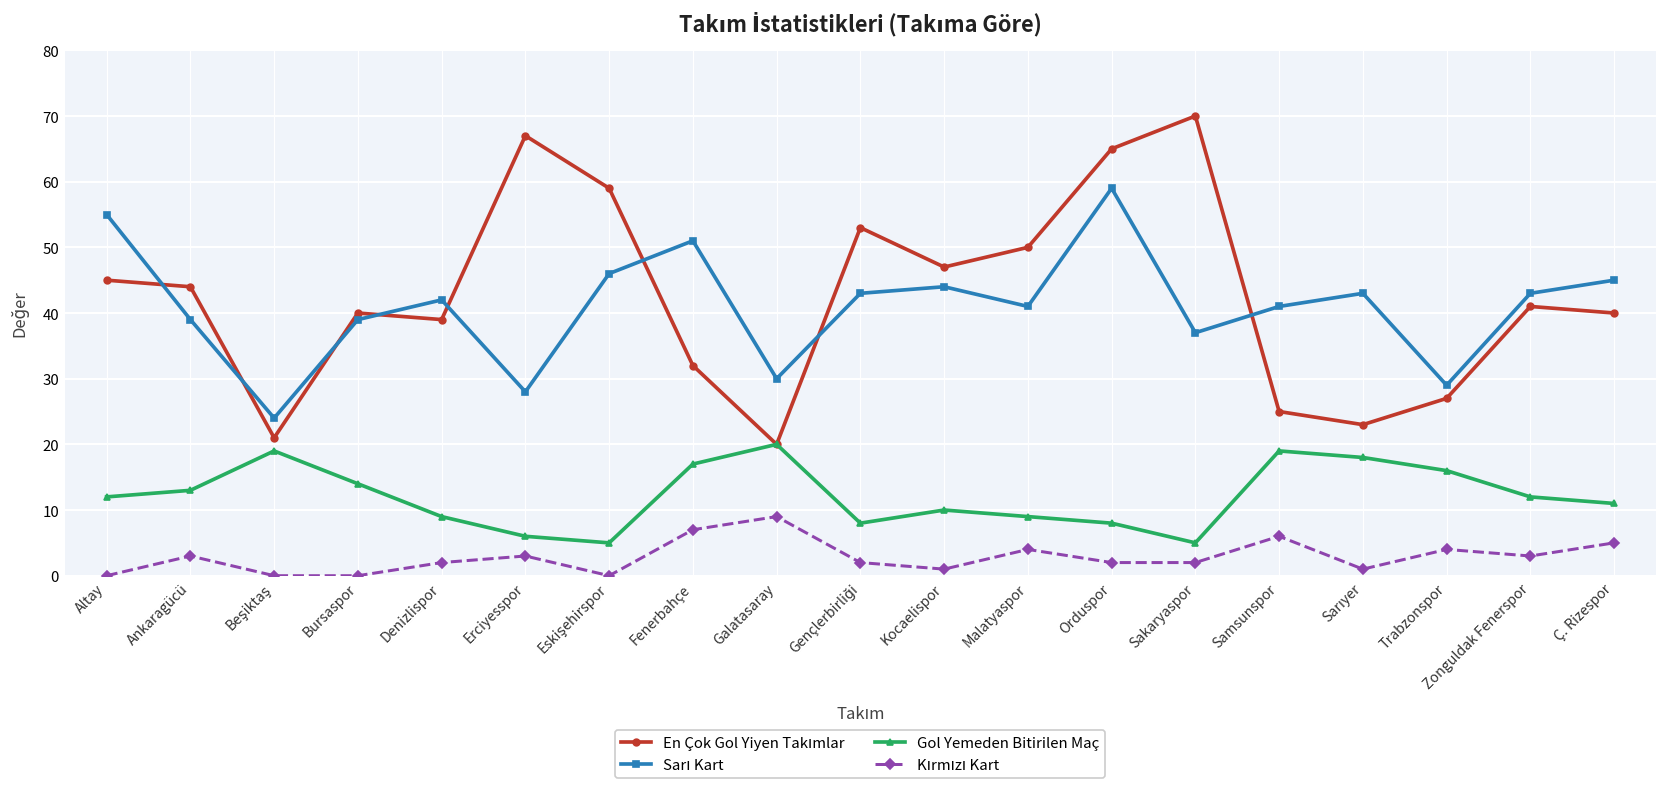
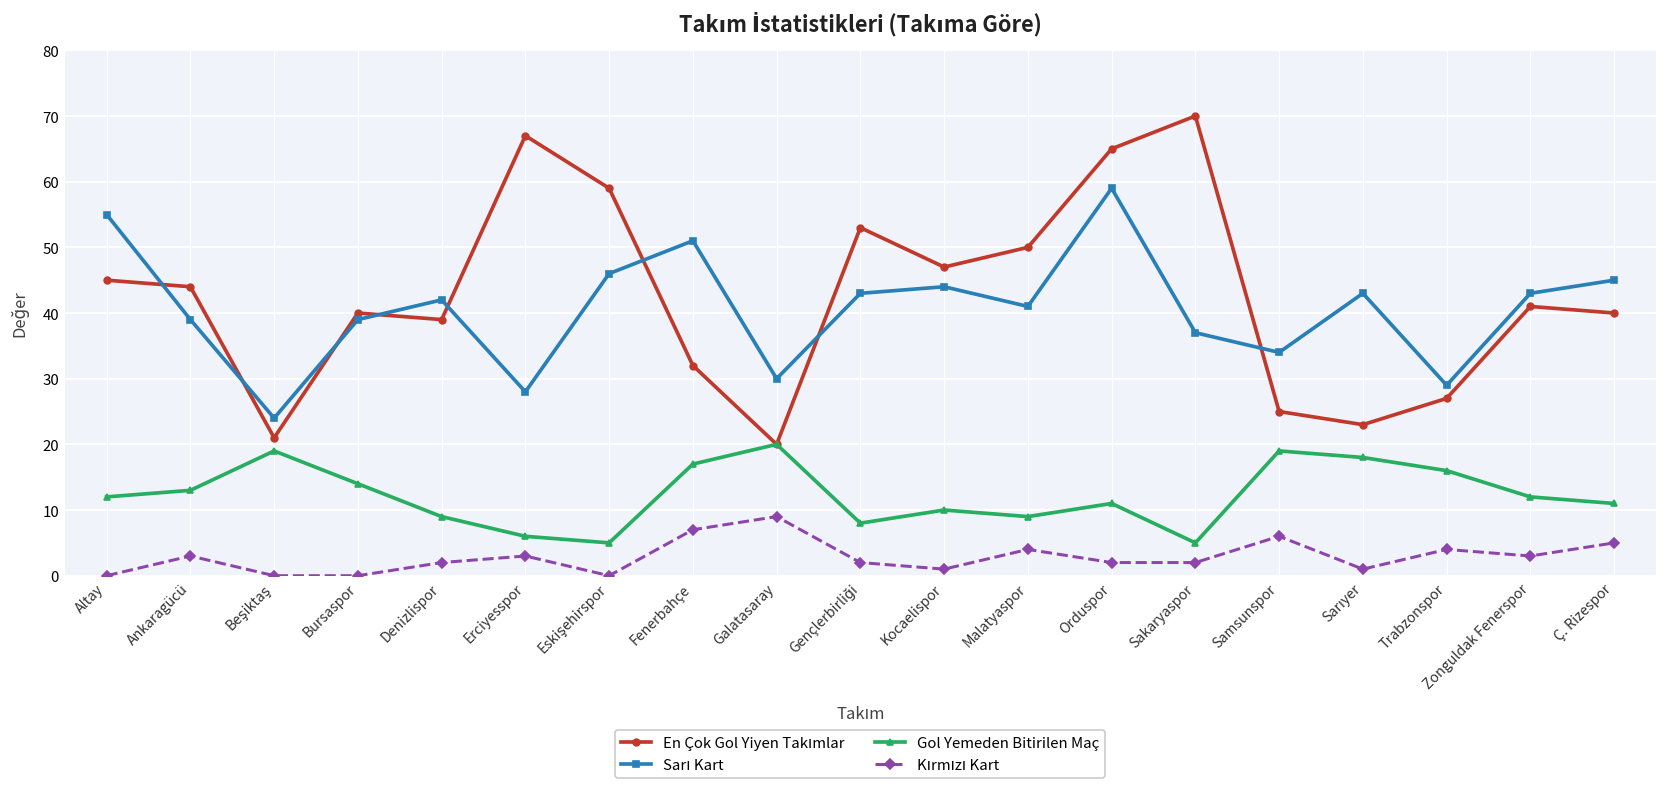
Gol Yemeden Bitirilen Maç, Orduspor: 8 -> 11
Sarı Kart, Samsunspor: 41 -> 34
